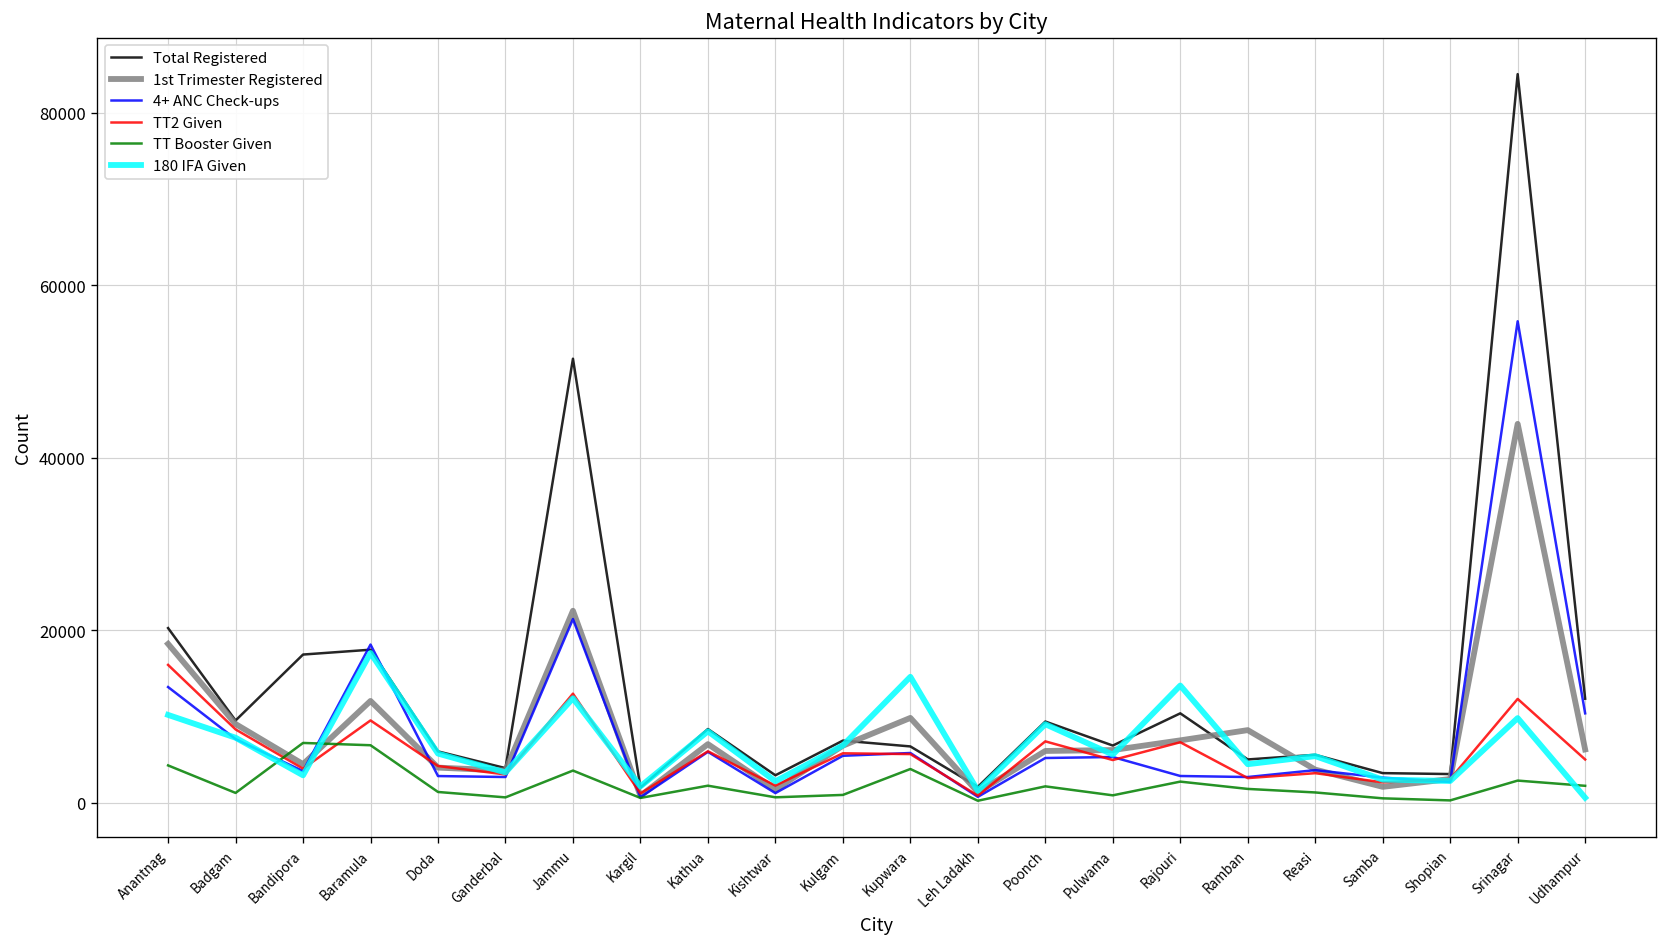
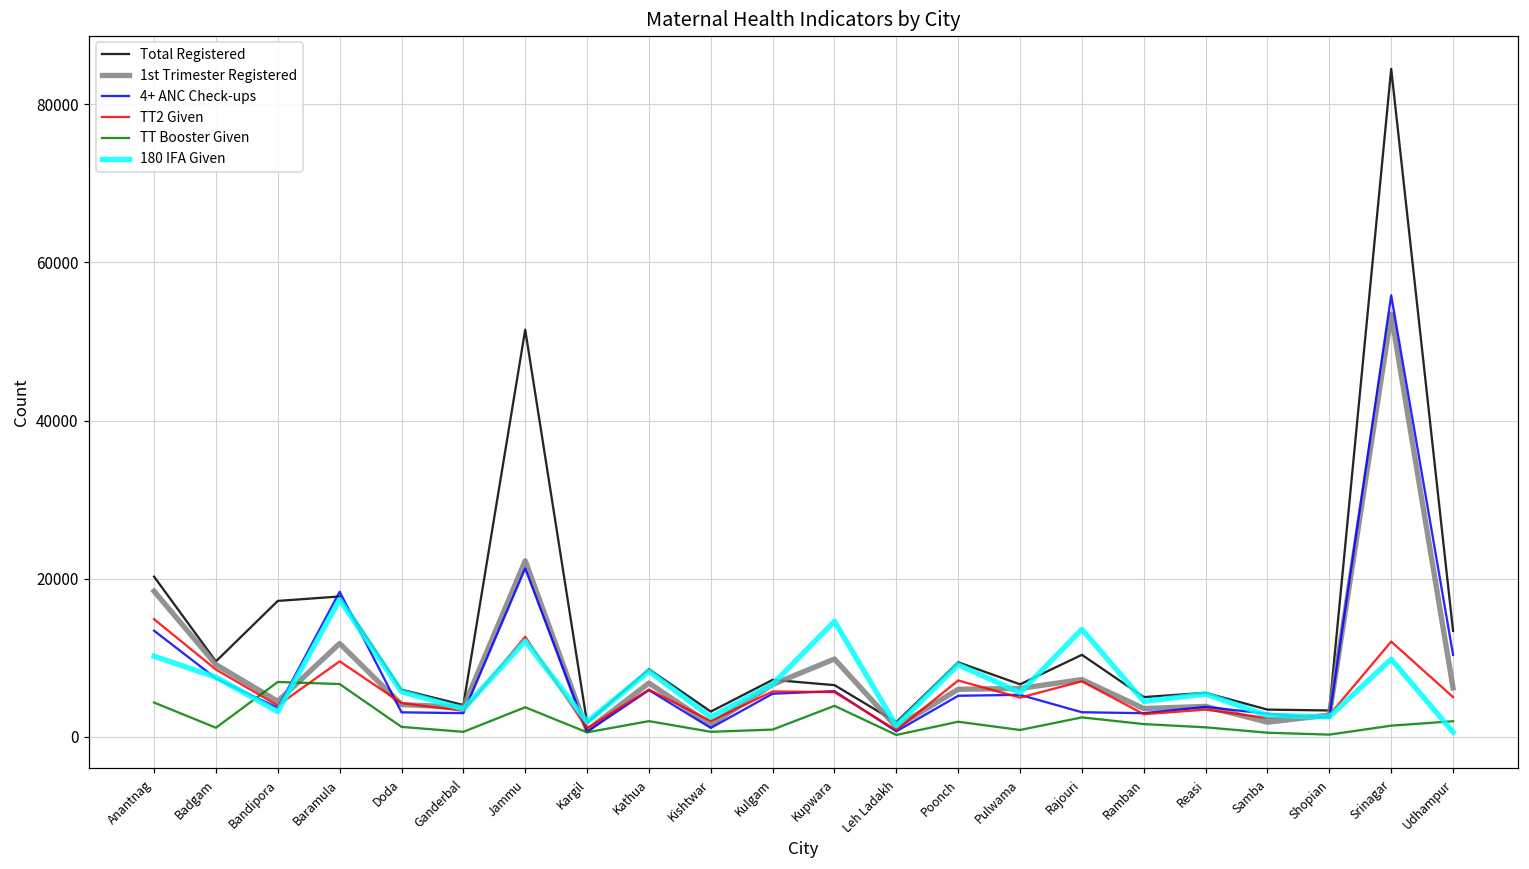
TT2 Given, Anantnag: 16000 -> 15000
1st Trimester Registered, Ramban: 8000 -> 4000
1st Trimester Registered, Srinagar: 44000 -> 53000
TT Booster Given, Srinagar: 3000 -> 1000
Total Registered, Udhampur: 12000 -> 13000
